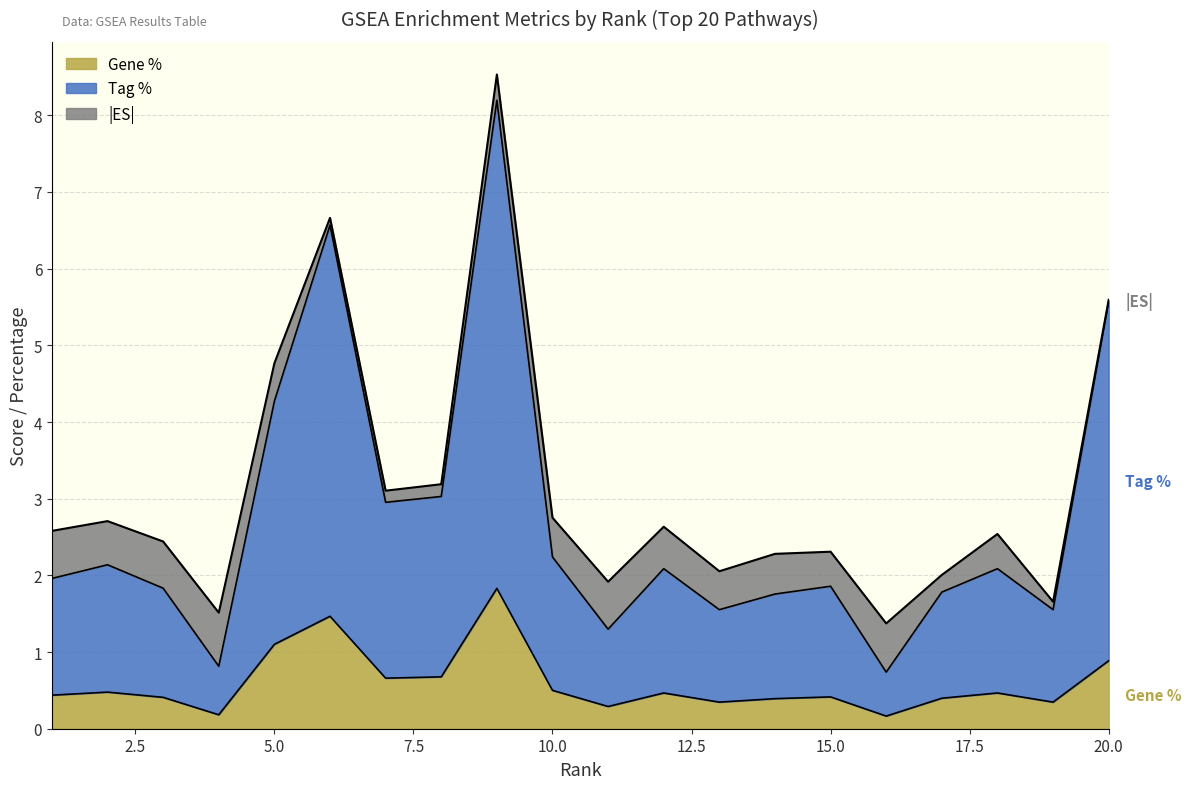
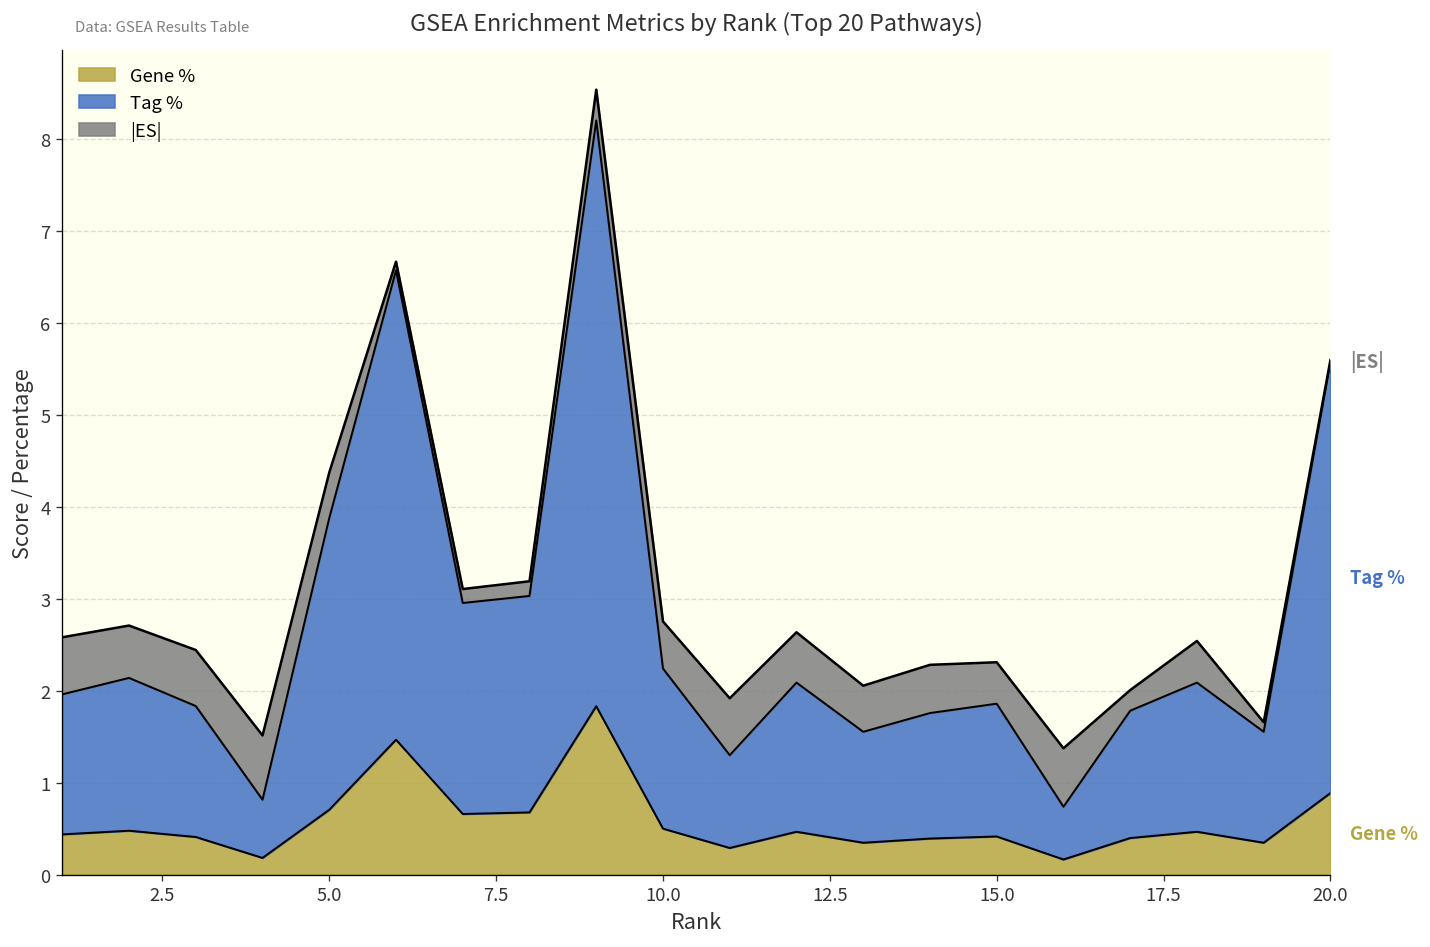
Gene %, 5.0: 1.1 -> 0.7
